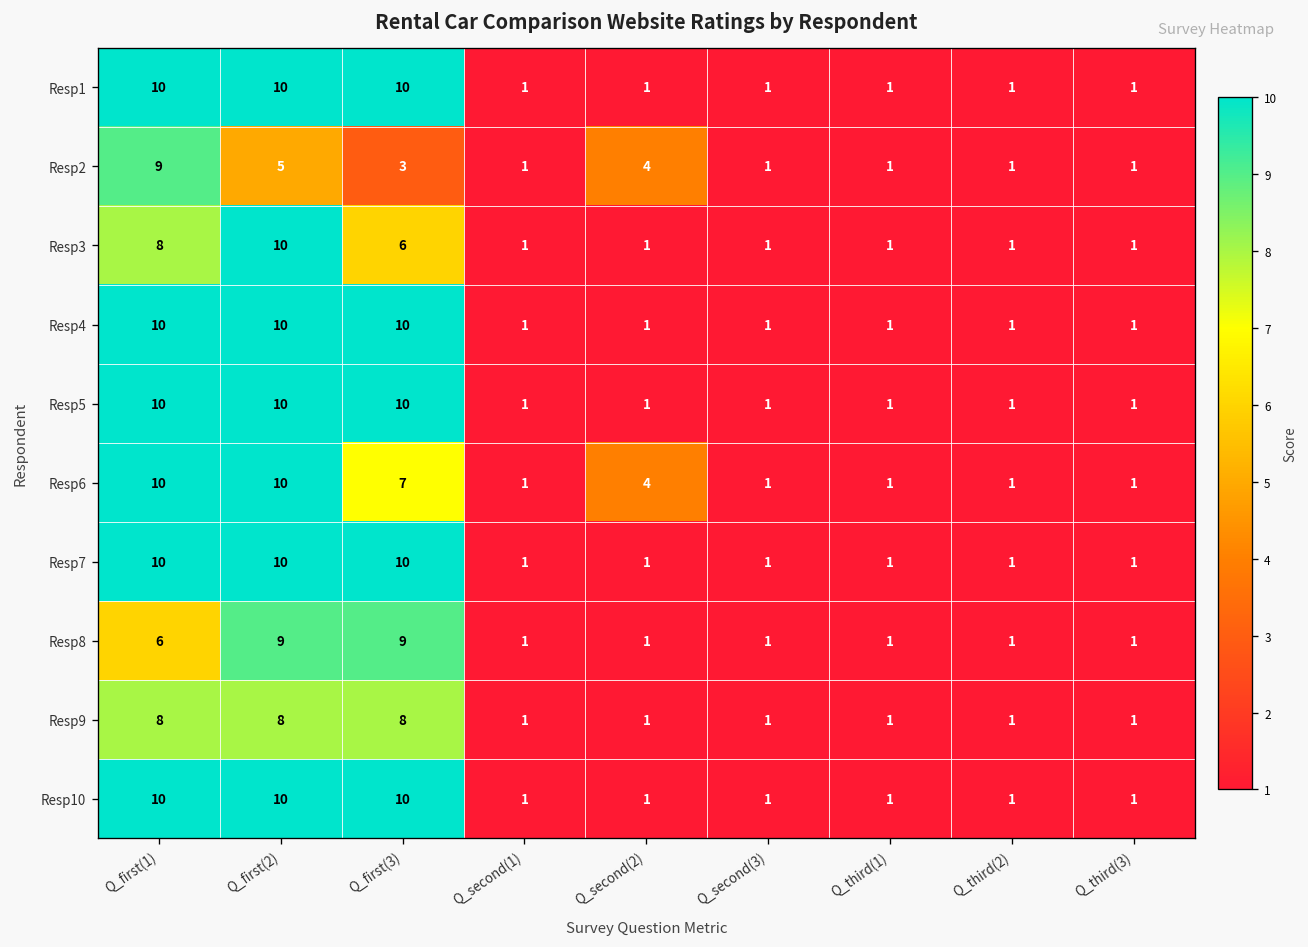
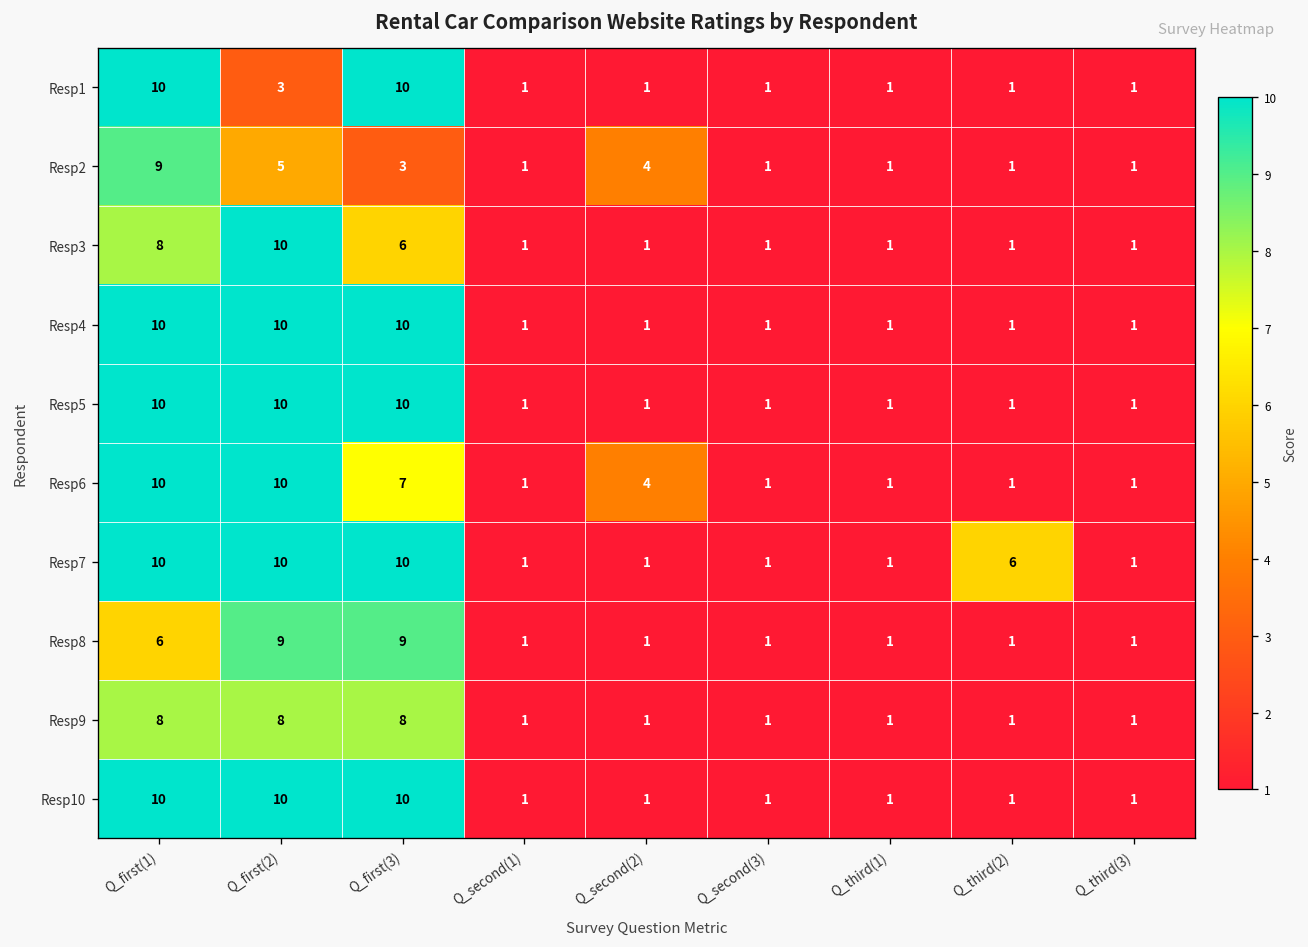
Resp1, Q_first(2): 10 -> 3
Resp7, Q_third(2): 1 -> 6
